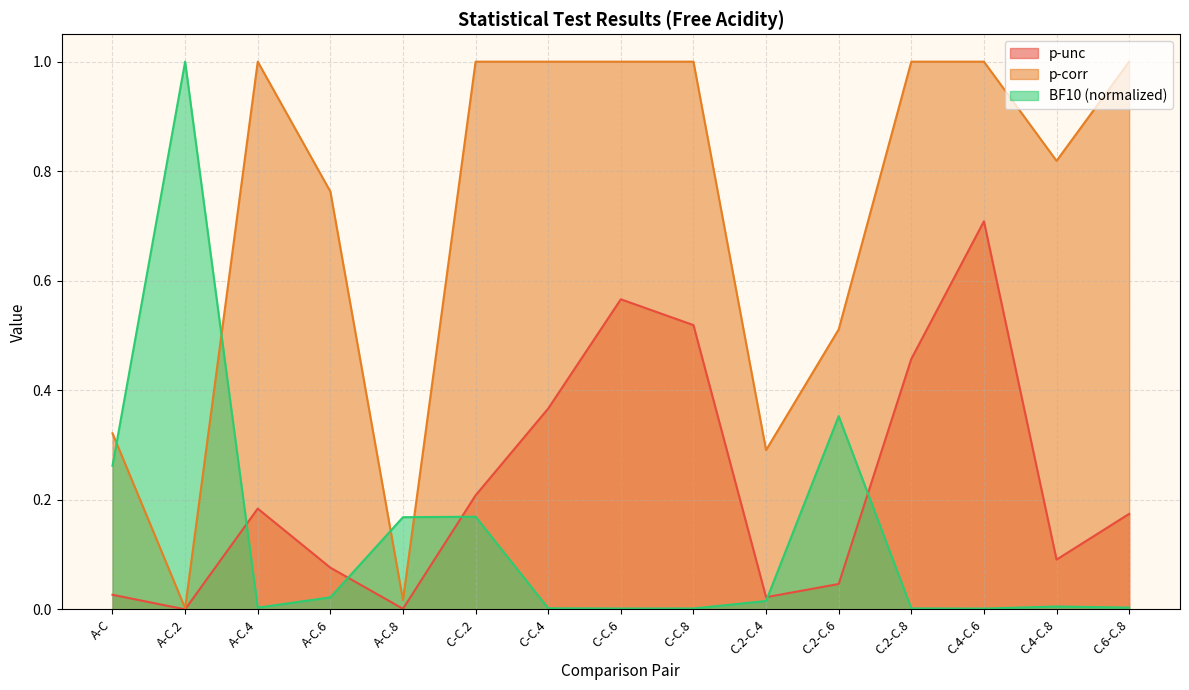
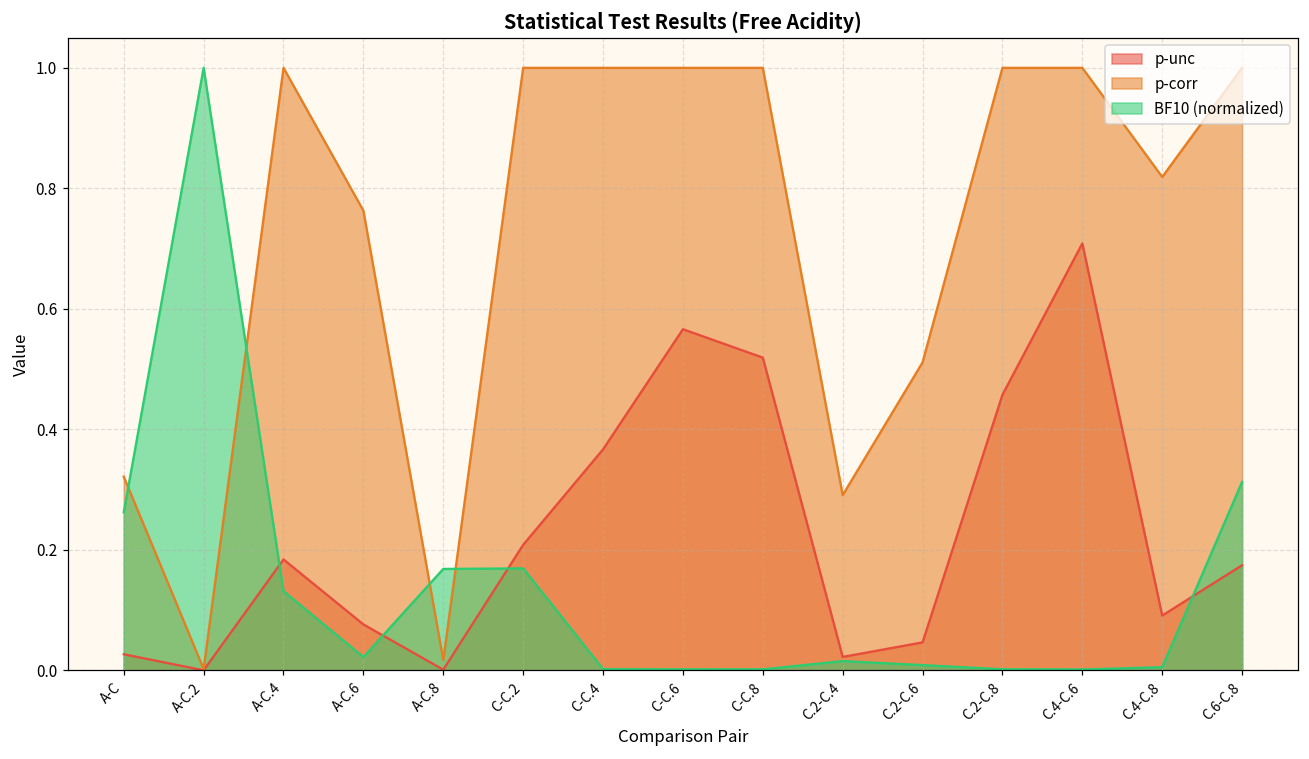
BF10 (normalized), A-C.4: 0.00 -> 0.13
BF10 (normalized), C.2-C.6: 0.35 -> 0.01
BF10 (normalized), C.6-C.8: 0.00 -> 0.31
